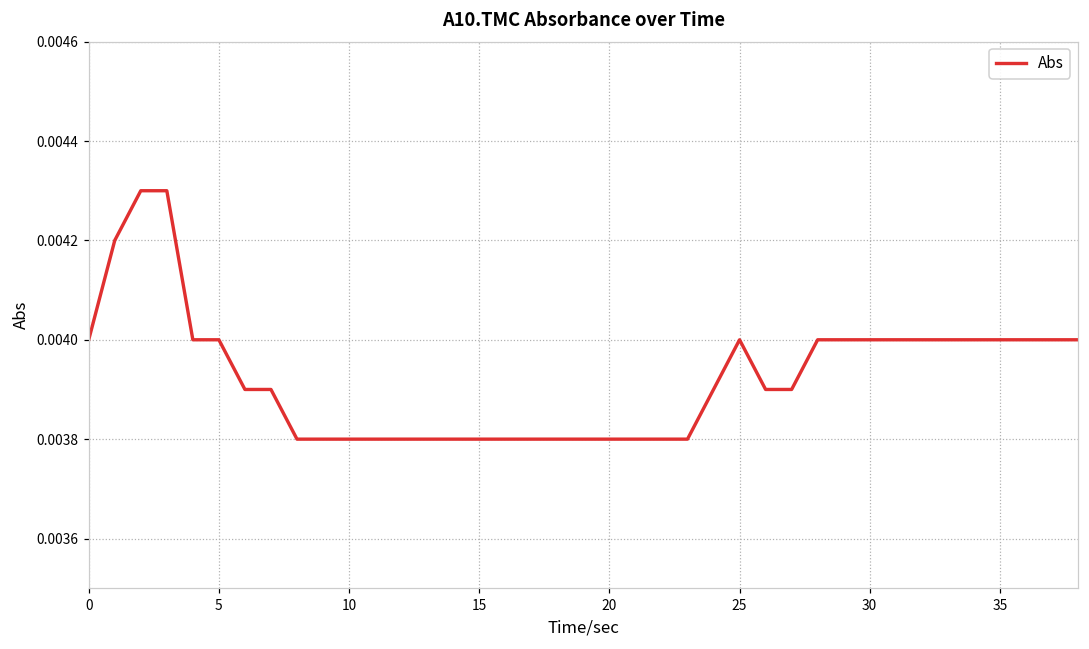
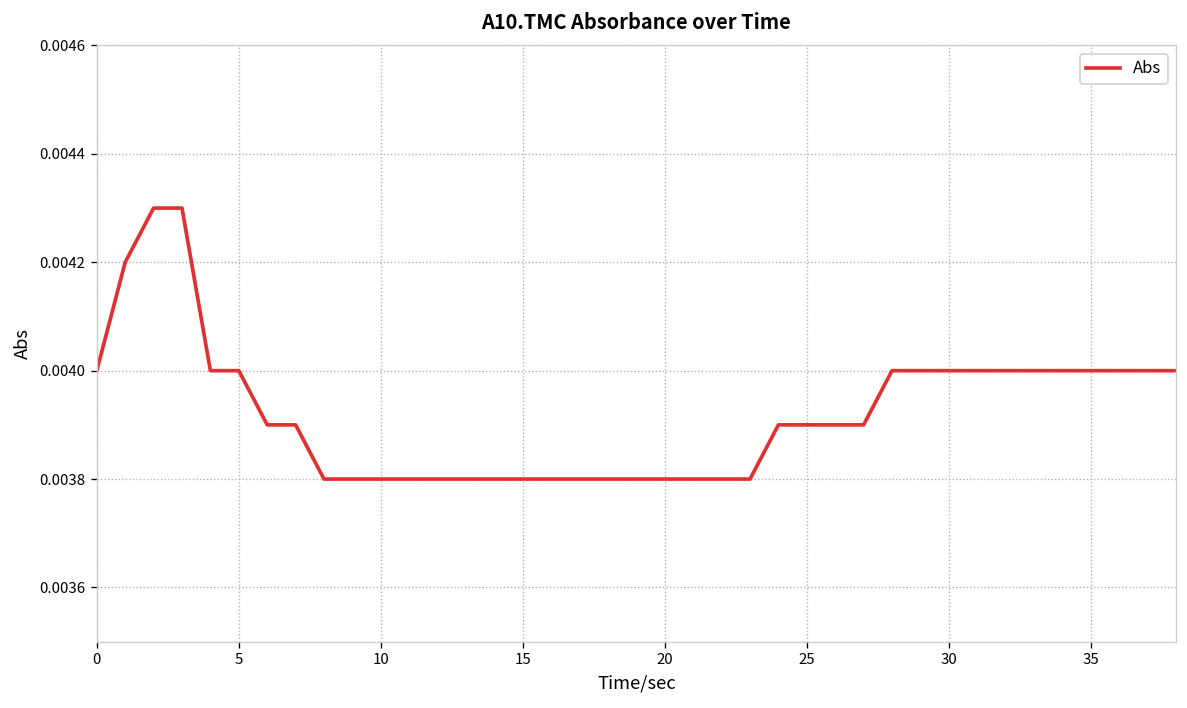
25: 0.0040 -> 0.0039
